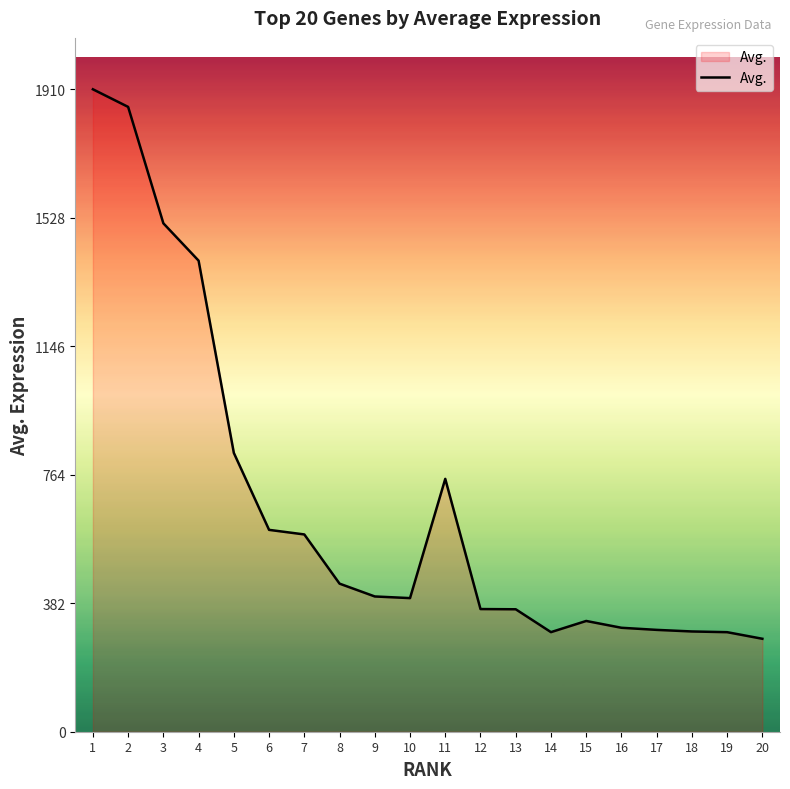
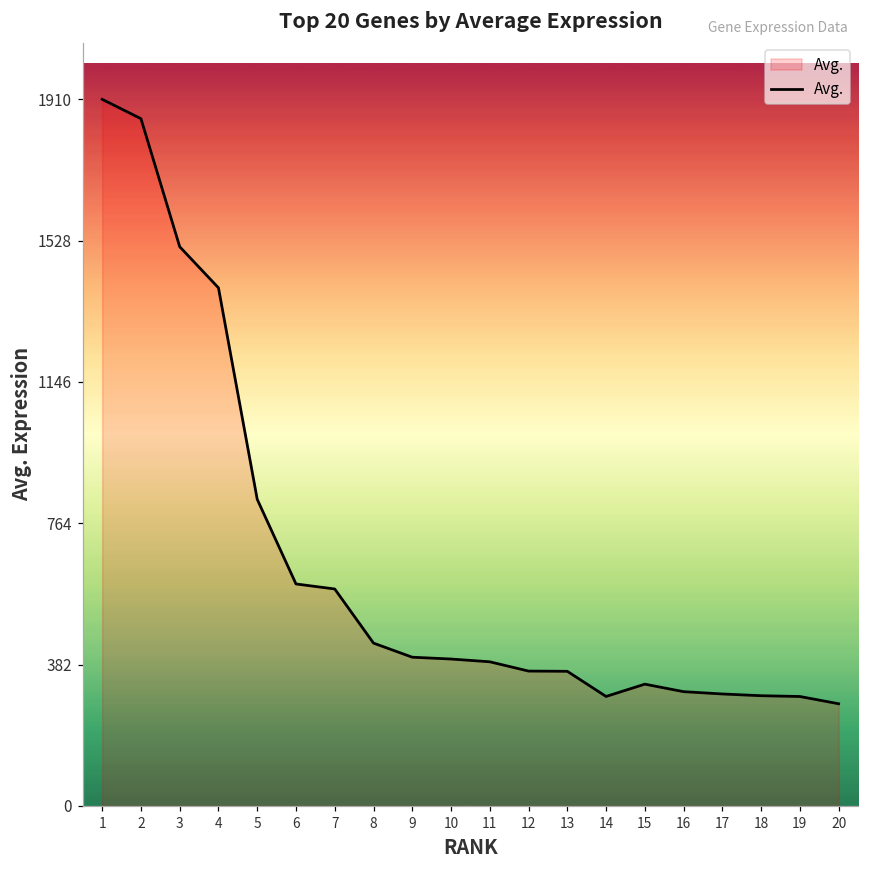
11: 750 -> 390
